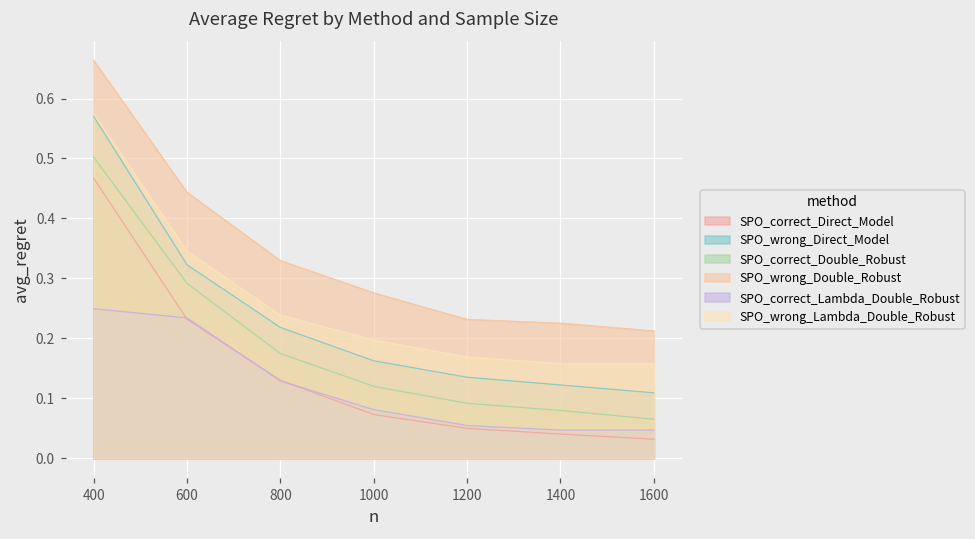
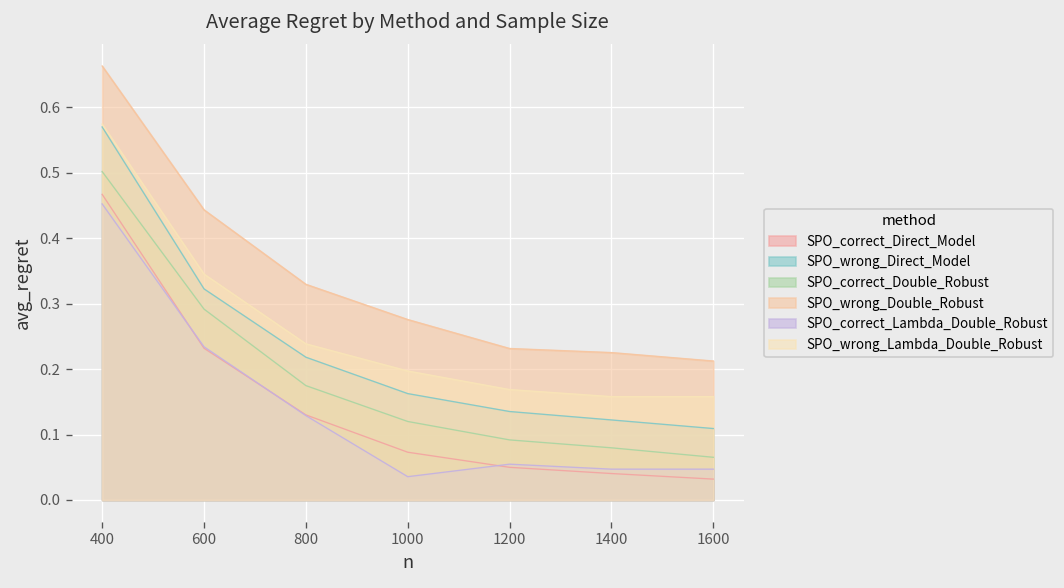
SPO_correct_Lambda_Double_Robust, 400: 0.25 -> 0.45
SPO_correct_Lambda_Double_Robust, 1000: 0.08 -> 0.04
